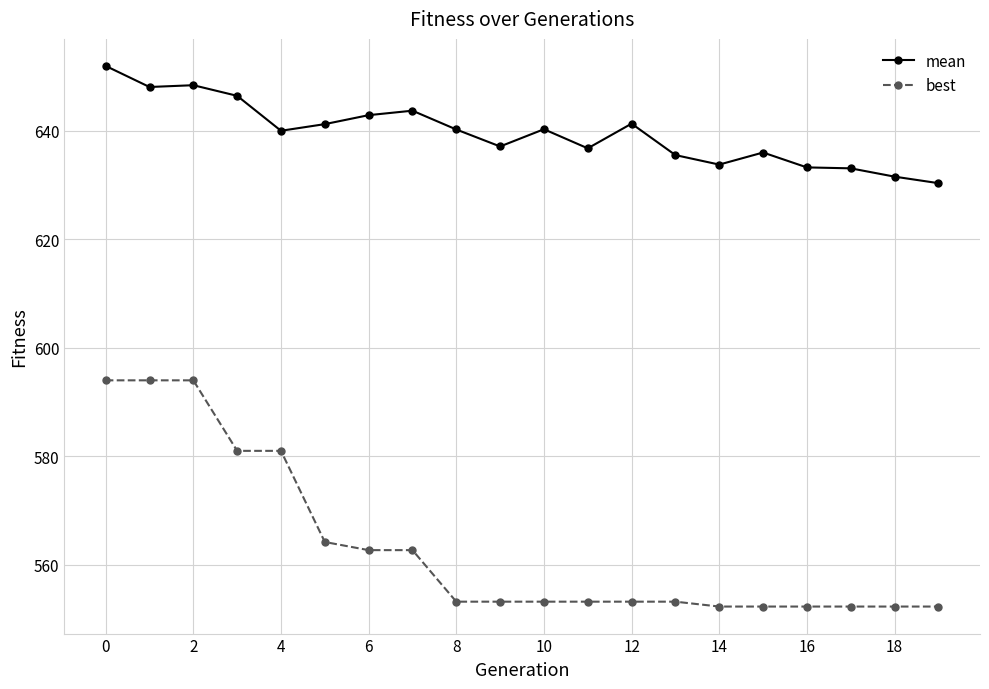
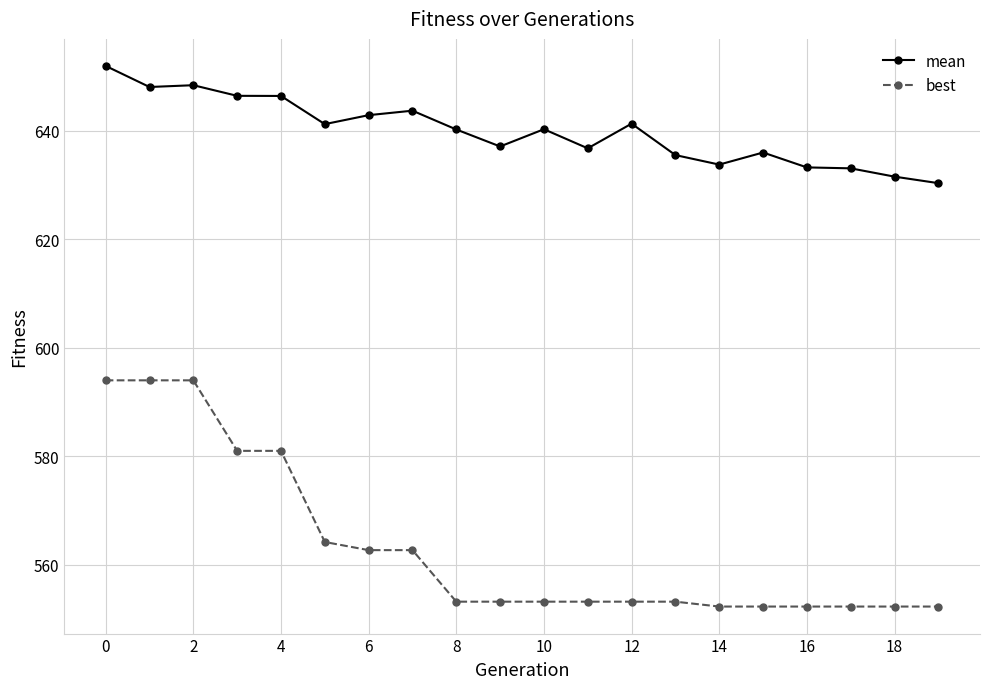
mean, 4: 640 -> 646
